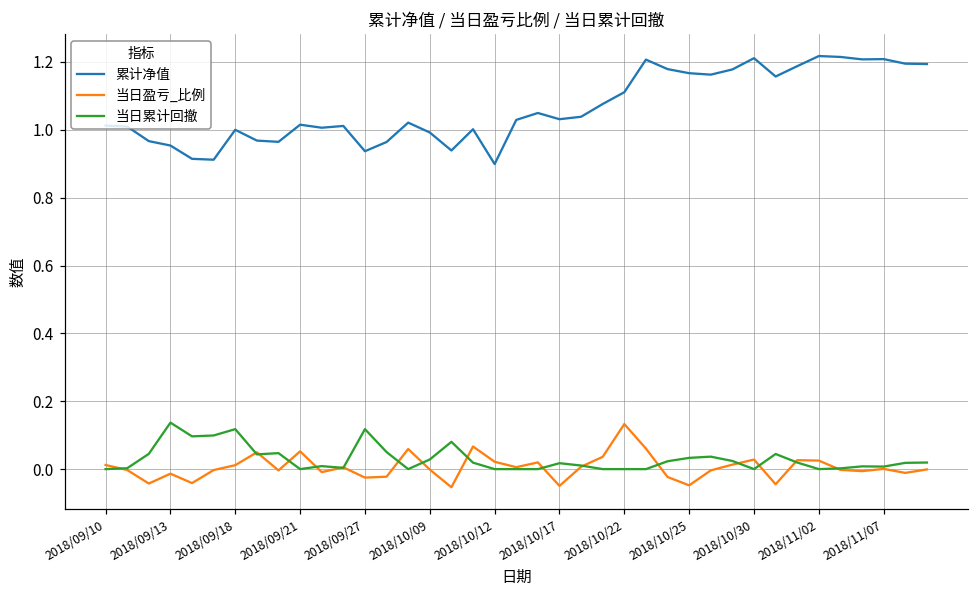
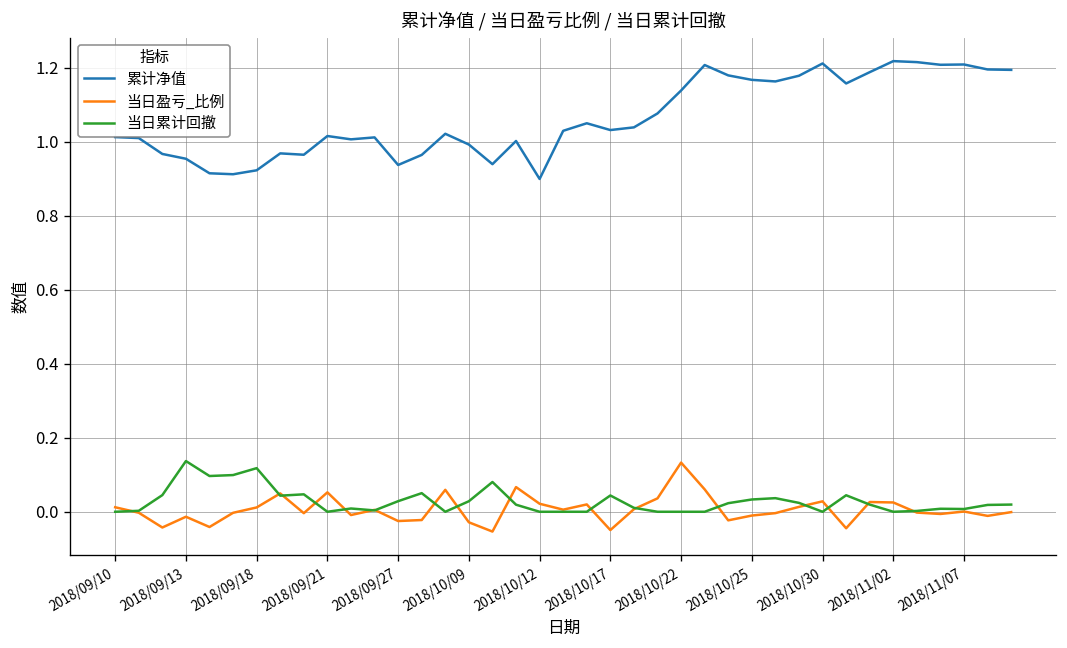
累计净值, 2018/09/18: 1.00 -> 0.92
当日累计回撤, 2018/09/27: 0.12 -> 0.03
当日盈亏_比例, 2018/10/09: 0.00 -> -0.03
当日累计回撤, 2018/10/17: 0.02 -> 0.04
累计净值, 2018/10/22: 1.11 -> 1.14
当日盈亏_比例, 2018/10/25: -0.05 -> -0.01
